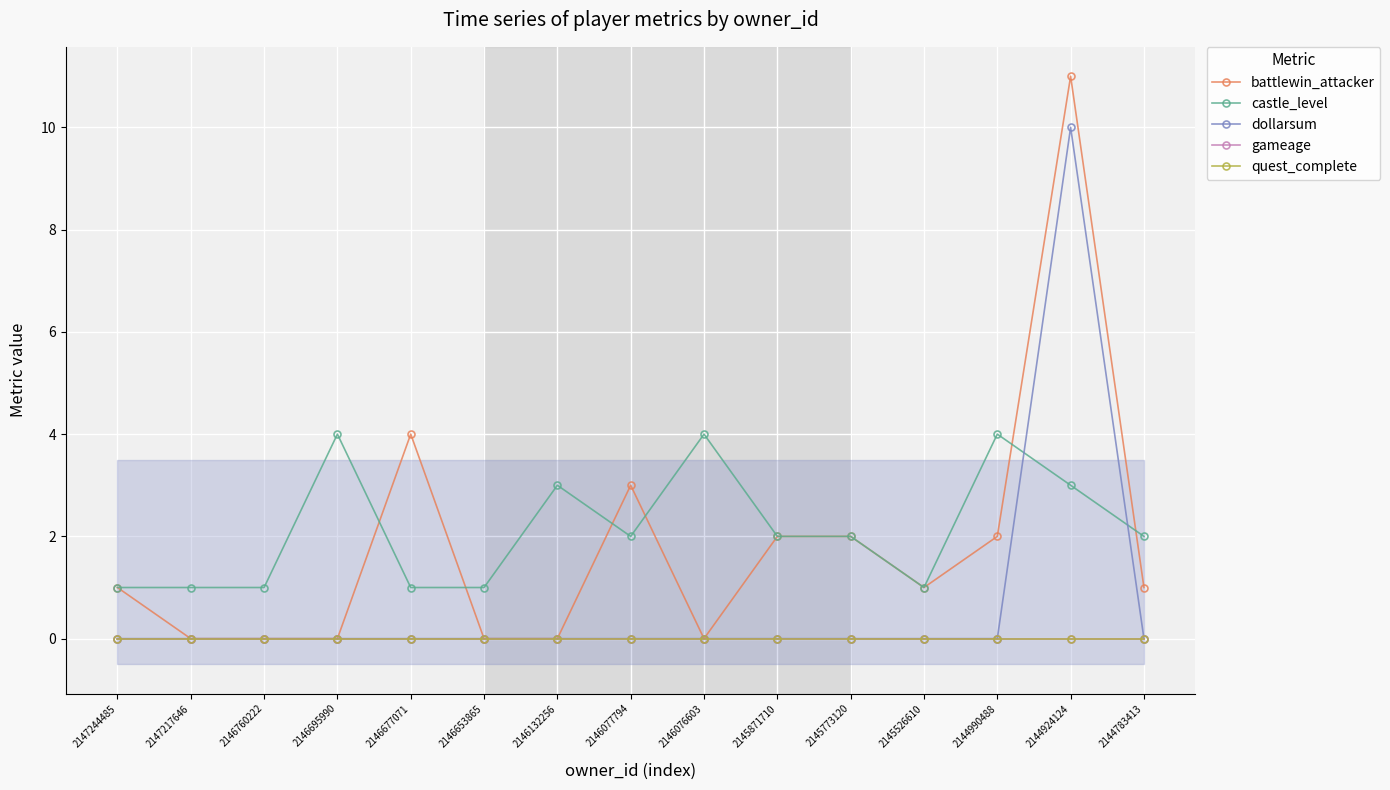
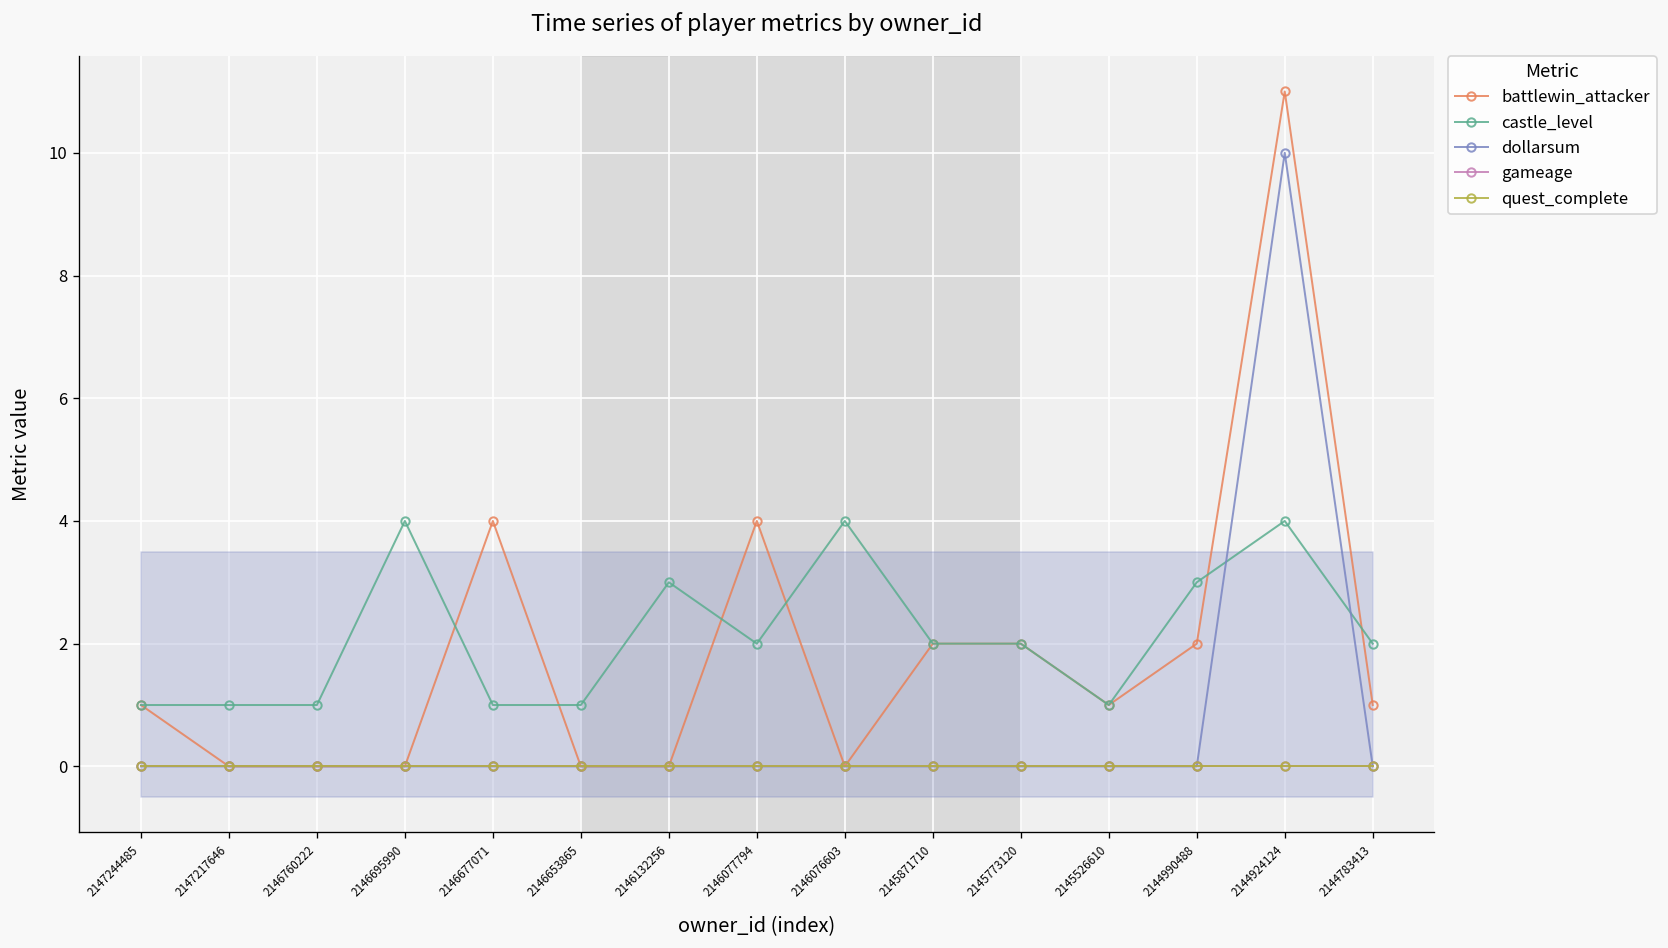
battlewin_attacker, 2146077794: 3 -> 4
castle_level, 2144990488: 4 -> 3
castle_level, 2144924124: 3 -> 4
